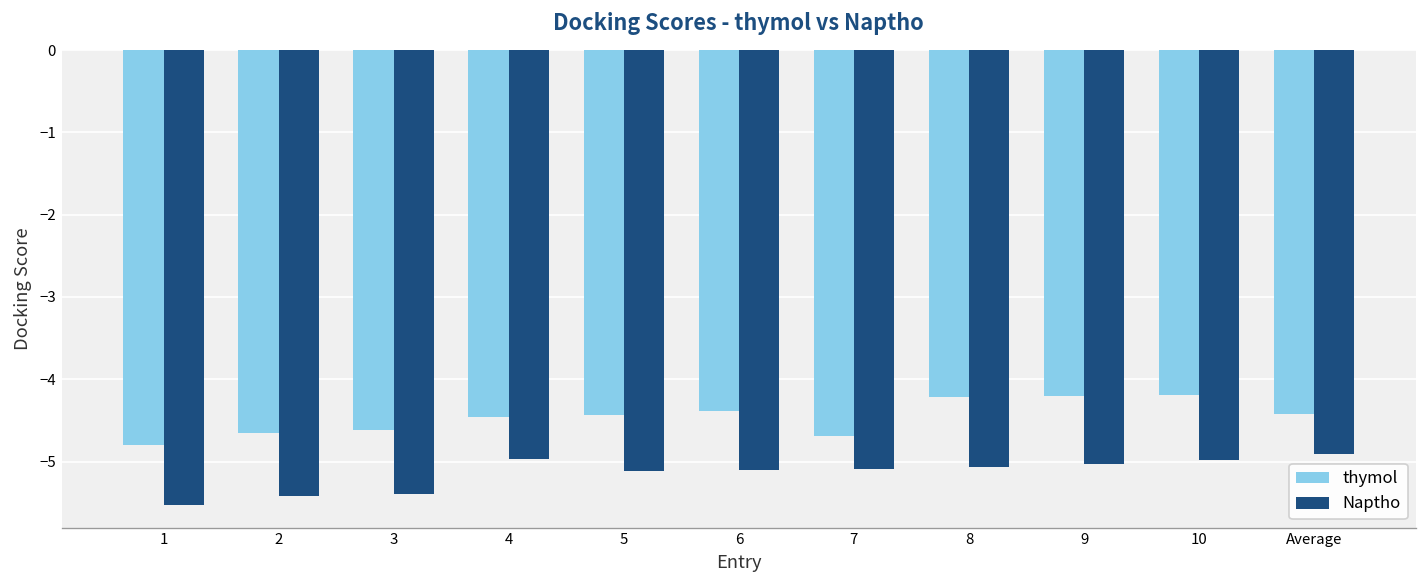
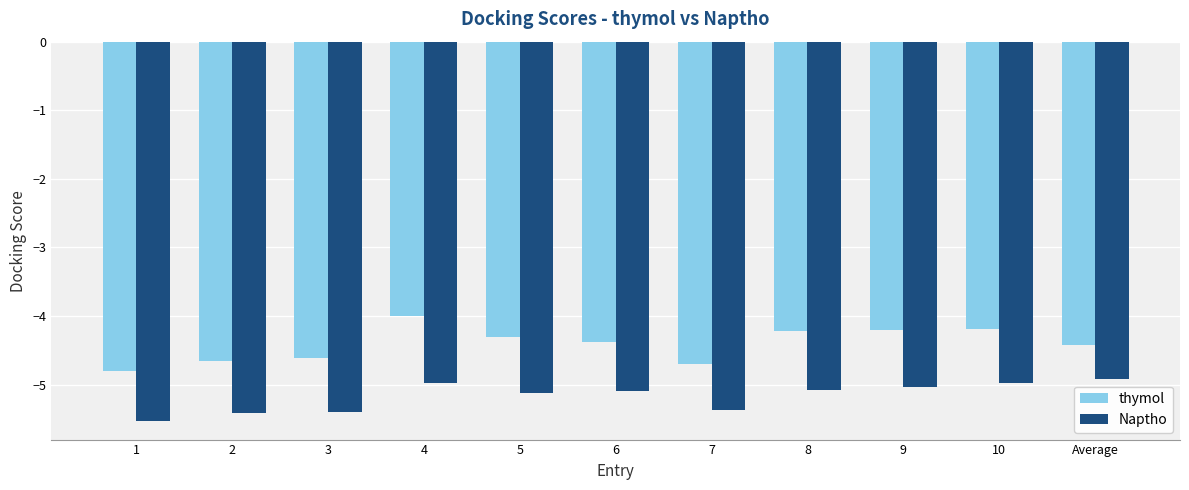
thymol, 4: -4.5 -> -4.0
thymol, 5: -4.4 -> -4.3
Naptho, 7: -5.1 -> -5.4
